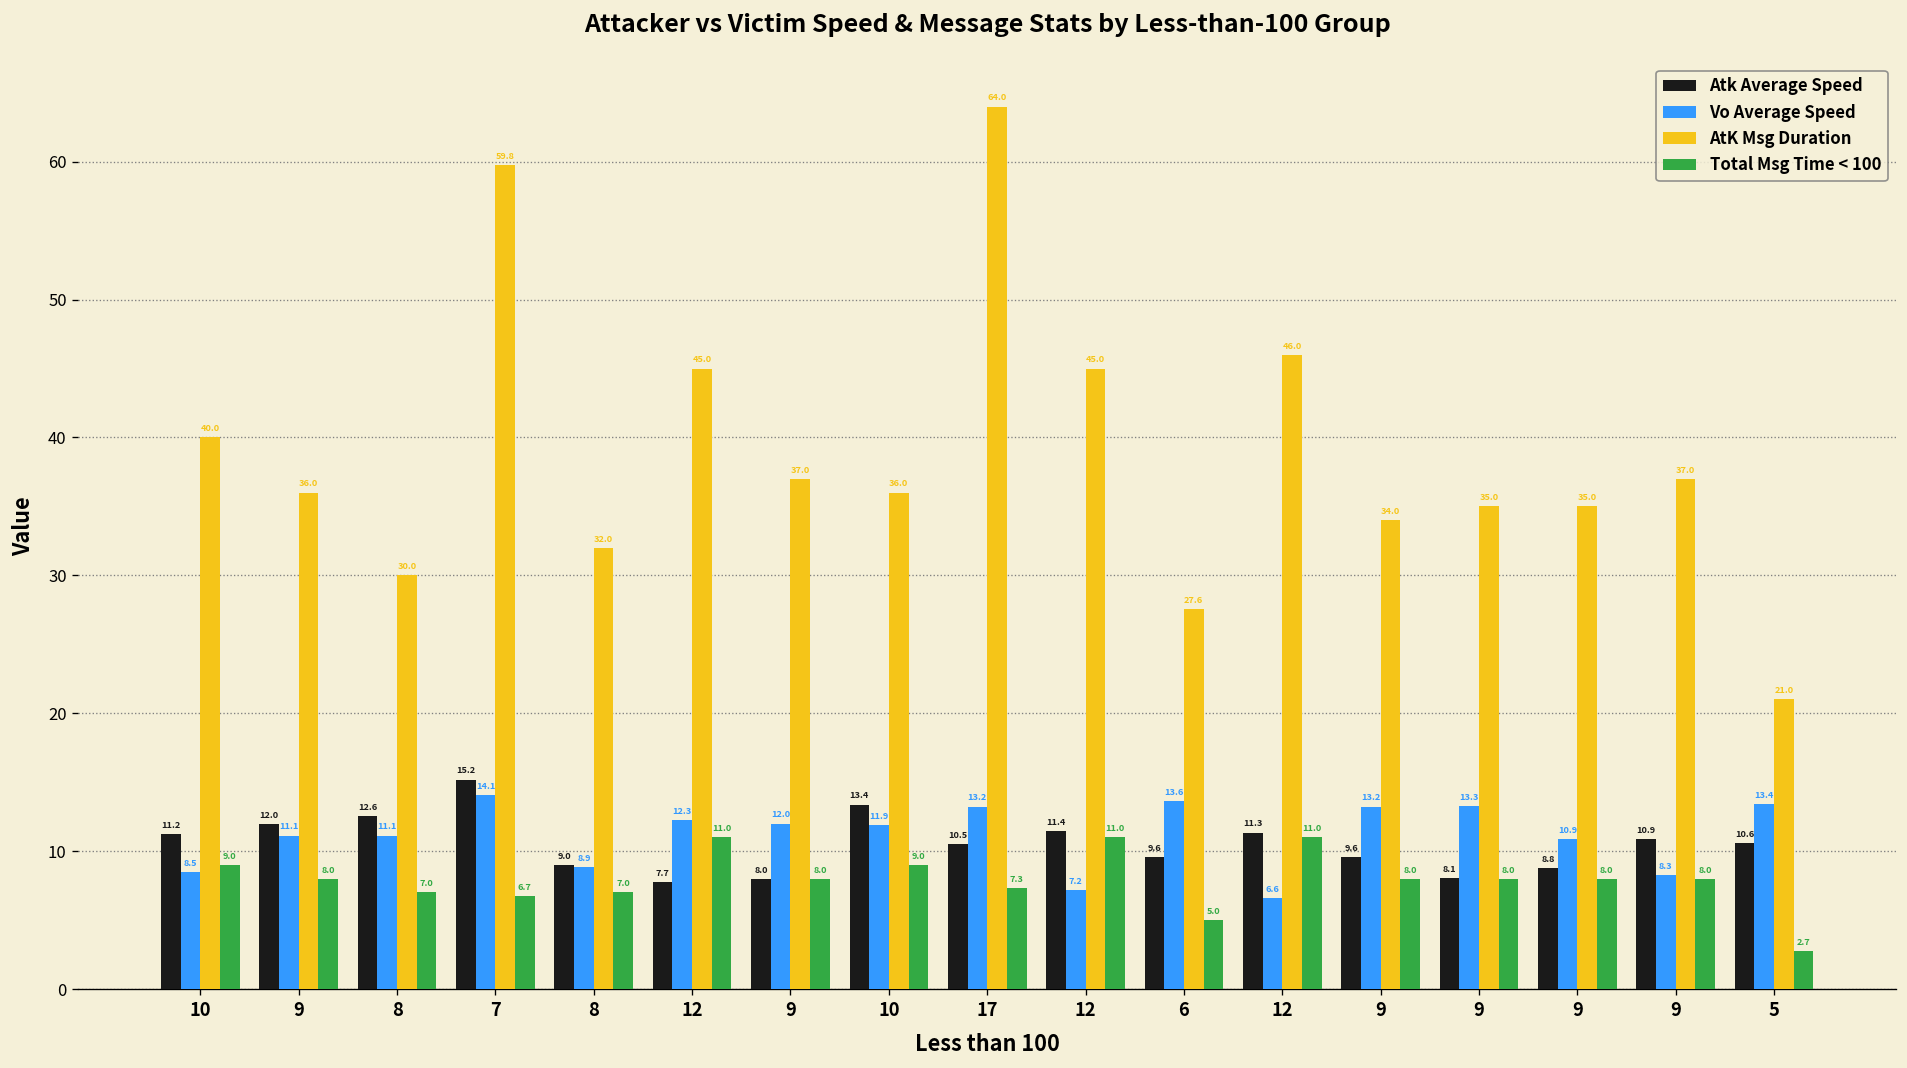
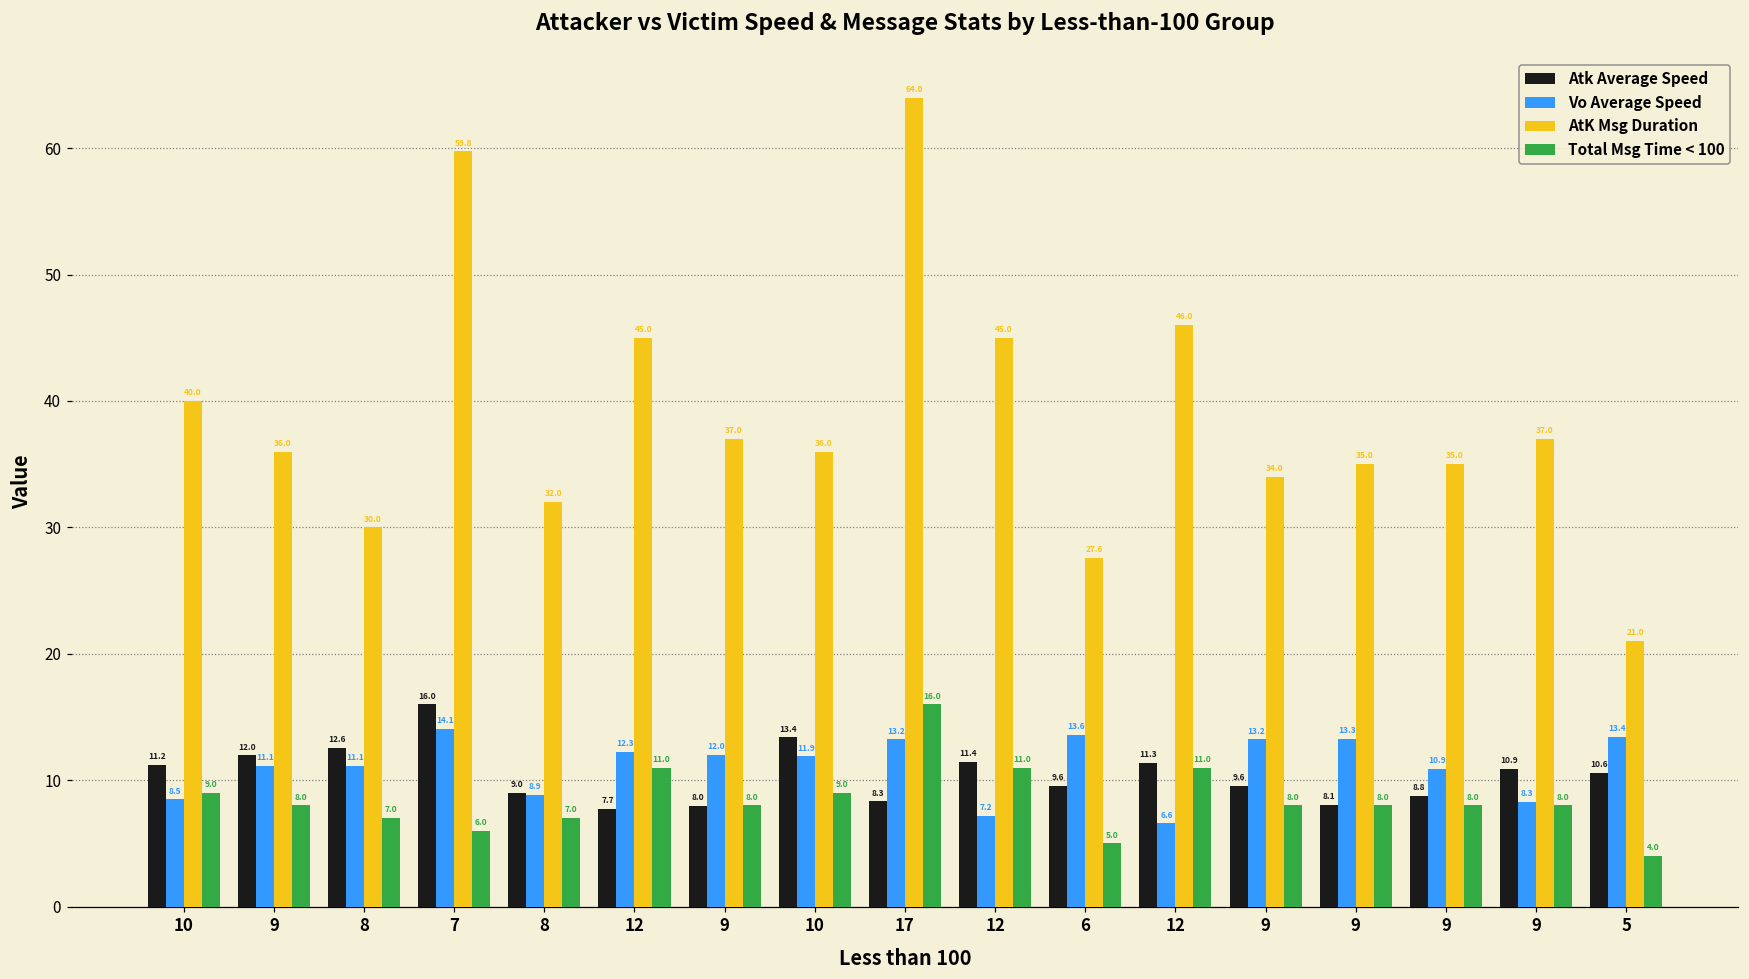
Atk Average Speed, 7: 15.2 -> 16.0
Total Msg Time < 100, 7: 6.7 -> 6.0
Atk Average Speed, 17: 10.5 -> 8.3
Total Msg Time < 100, 17: 7.3 -> 16.0
Total Msg Time < 100, 5: 2.7 -> 4.0
